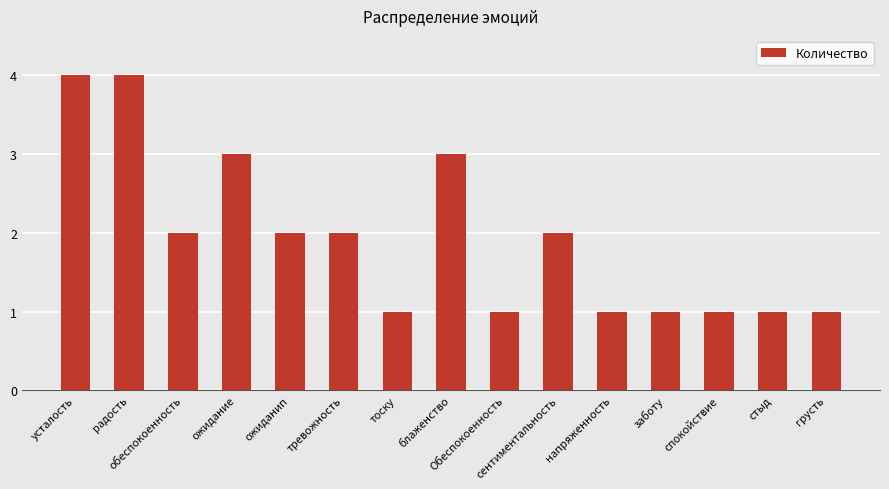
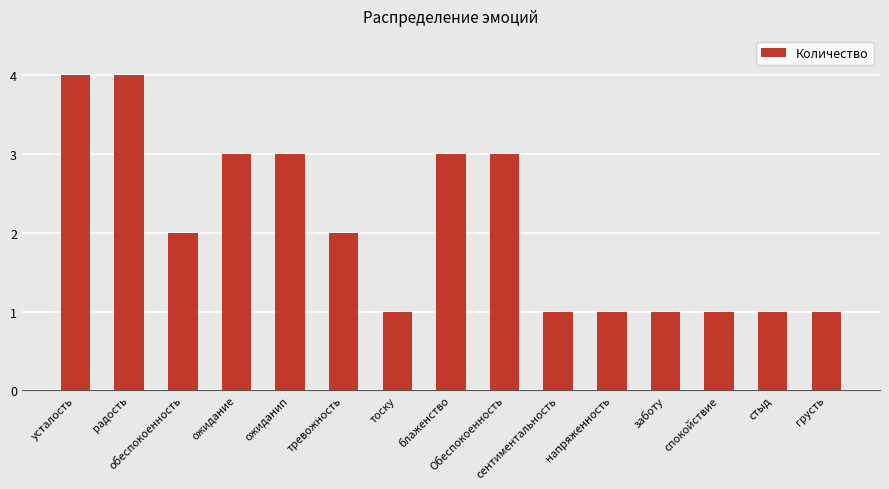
ожиданип: 2 -> 3
Обеспокоенность: 1 -> 3
сентиментальность: 2 -> 1
